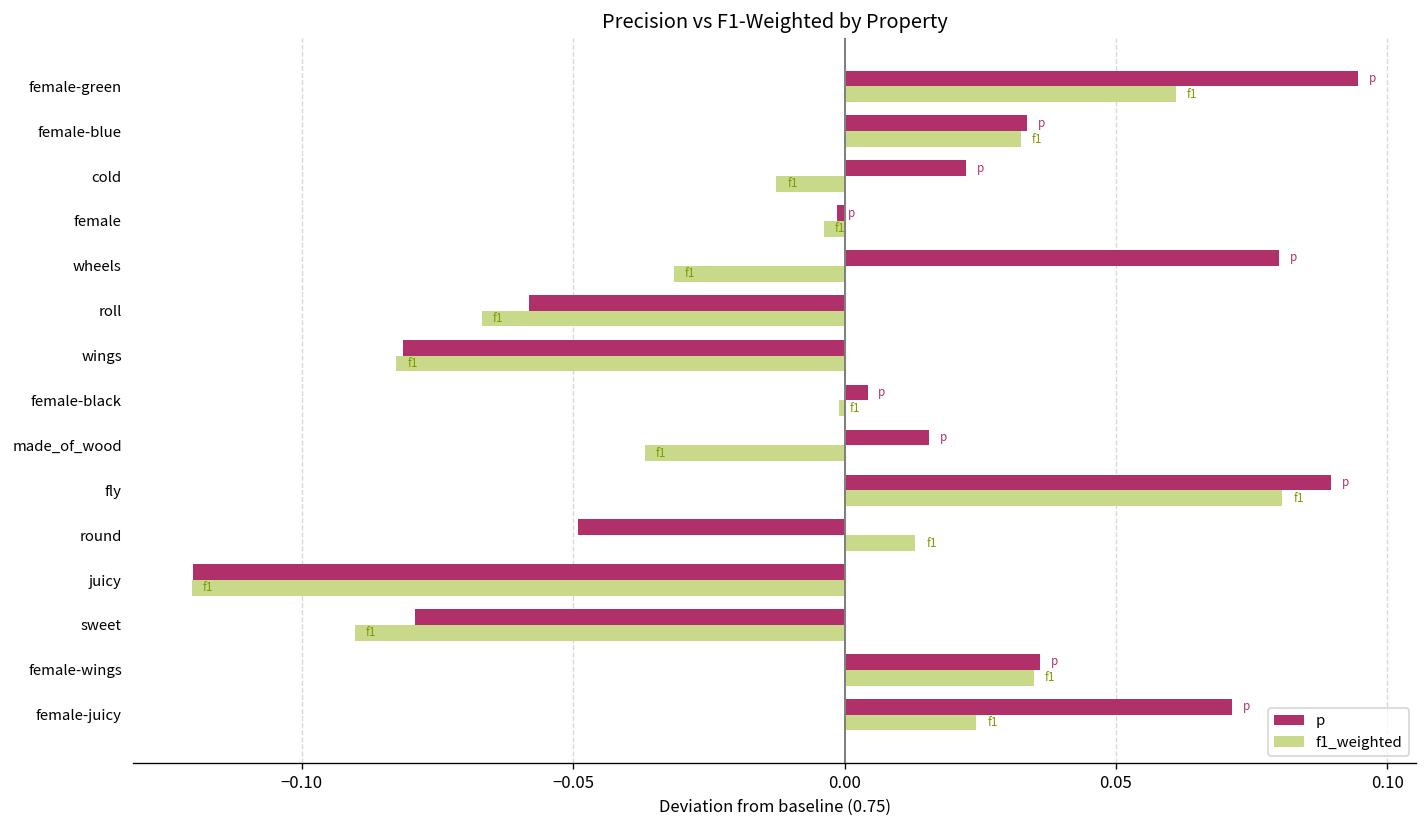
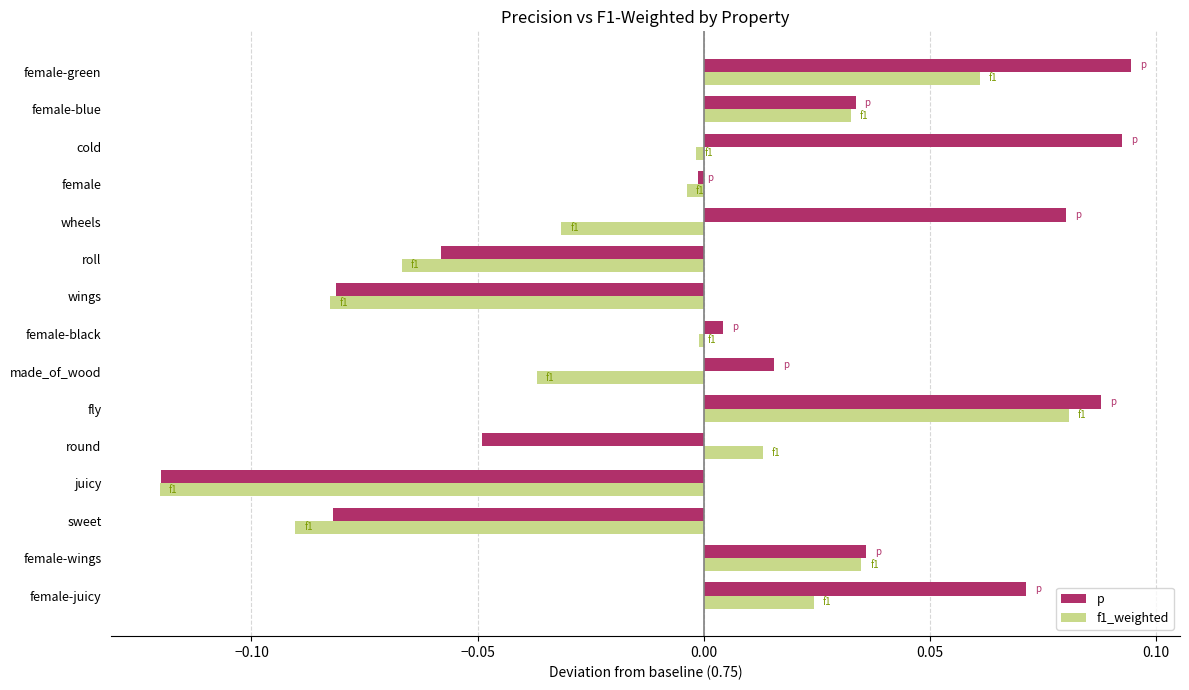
p, cold: 0.022 -> 0.092
f1_weighted, cold: -0.013 -> -0.002
p, fly: 0.090 -> 0.088
p, sweet: -0.079 -> -0.082
